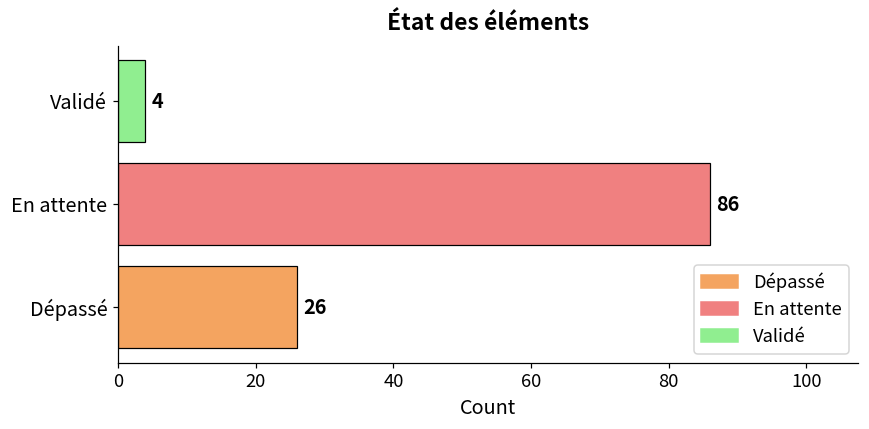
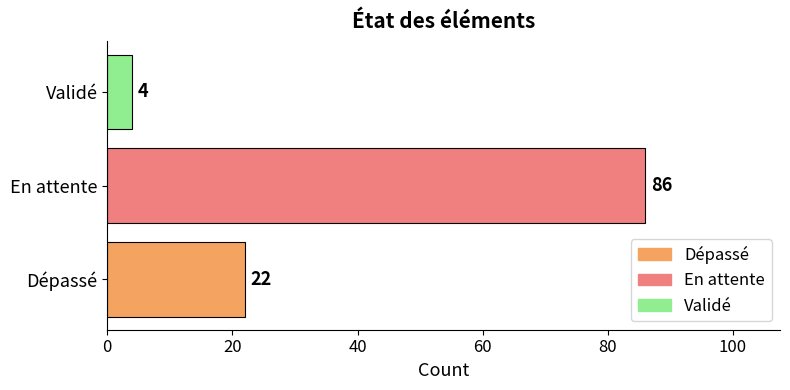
Dépassé: 26 -> 22
